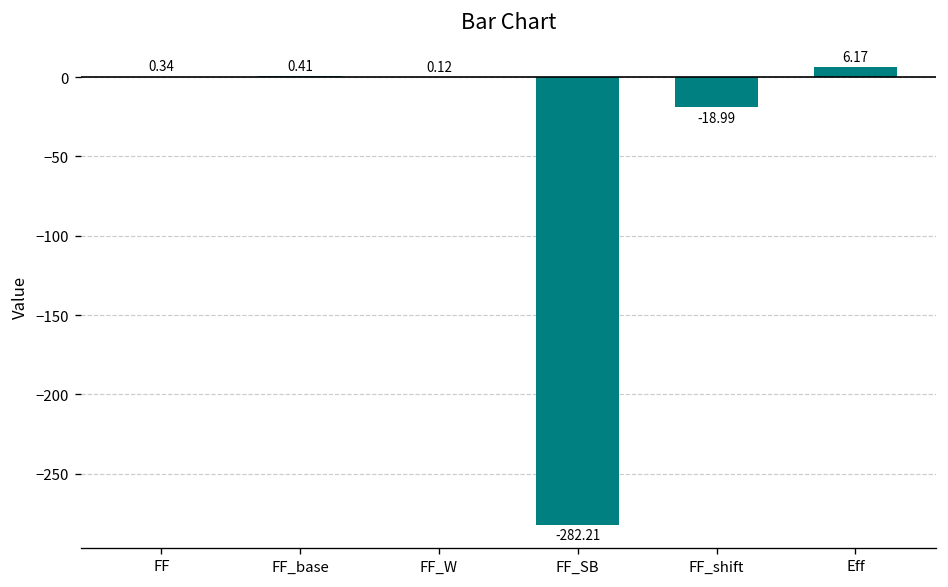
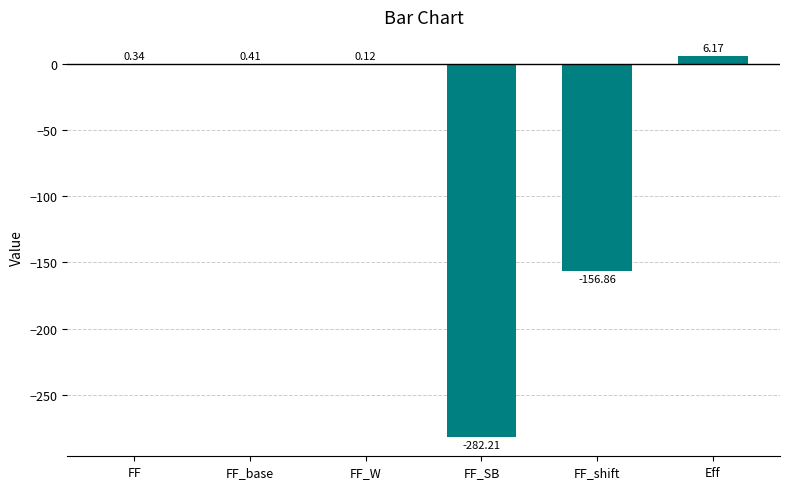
FF_shift: -18.99 -> -156.86
